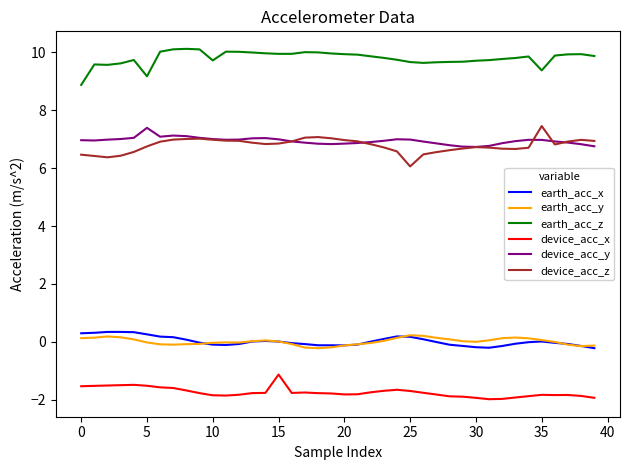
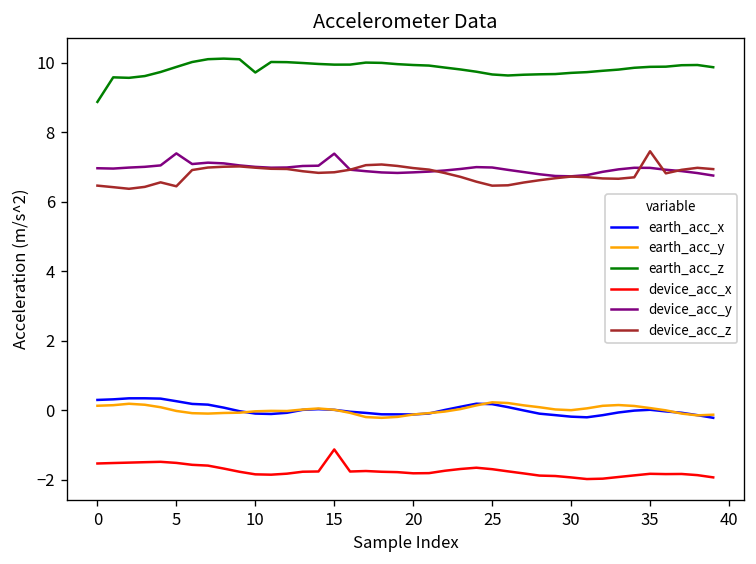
earth_acc_z, 5: 9.2 -> 9.9
device_acc_z, 5: 6.7 -> 6.4
device_acc_y, 15: 7.0 -> 7.4
device_acc_z, 25: 6.1 -> 6.5
earth_acc_z, 35: 9.4 -> 9.9
